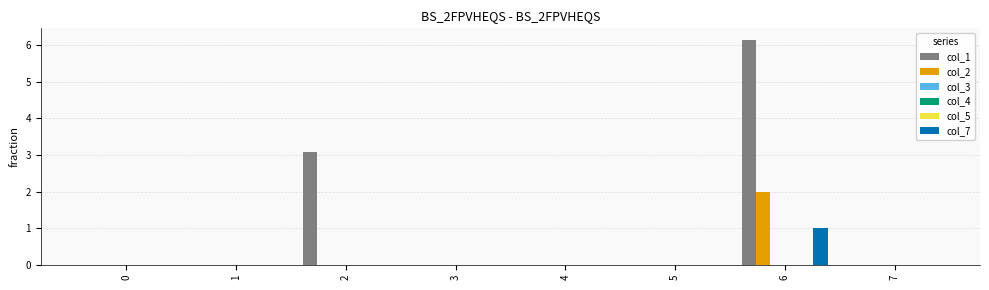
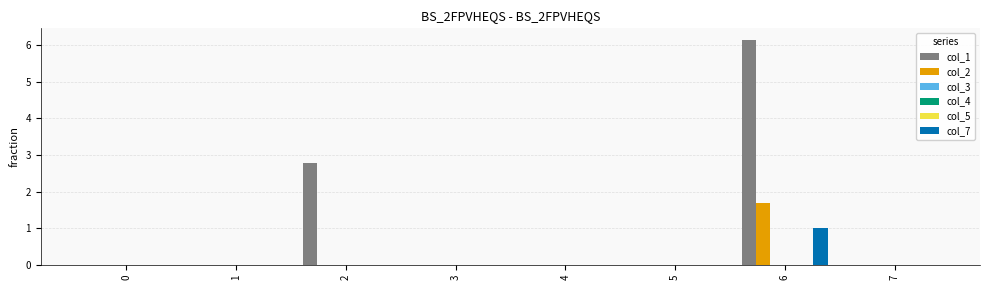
col_1, 2: 3.1 -> 2.8
col_2, 6: 2.0 -> 1.7
